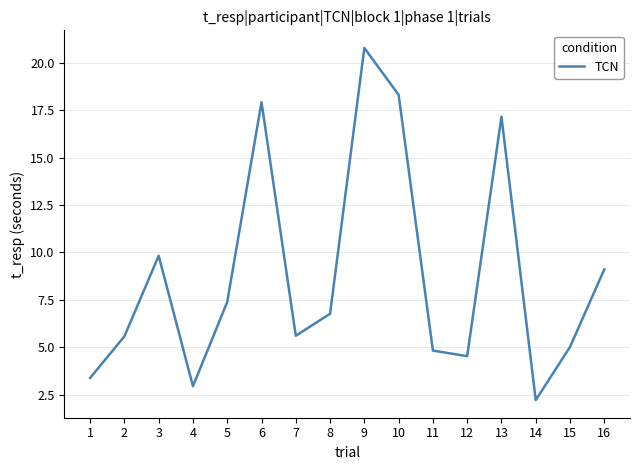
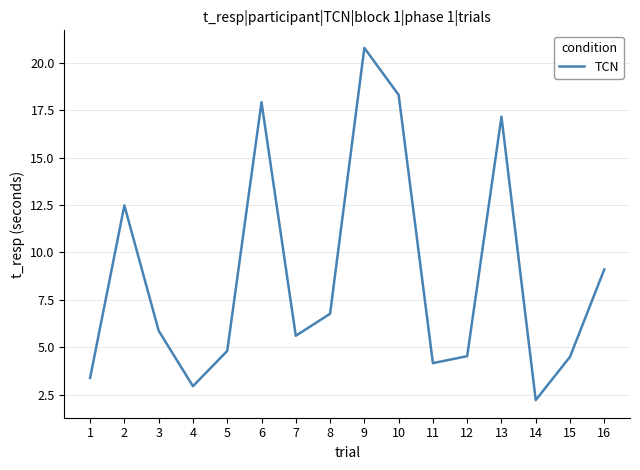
2: 5.6 -> 12.5
3: 9.8 -> 5.9
5: 7.4 -> 4.8
11: 4.8 -> 4.2
15: 5.0 -> 4.5
